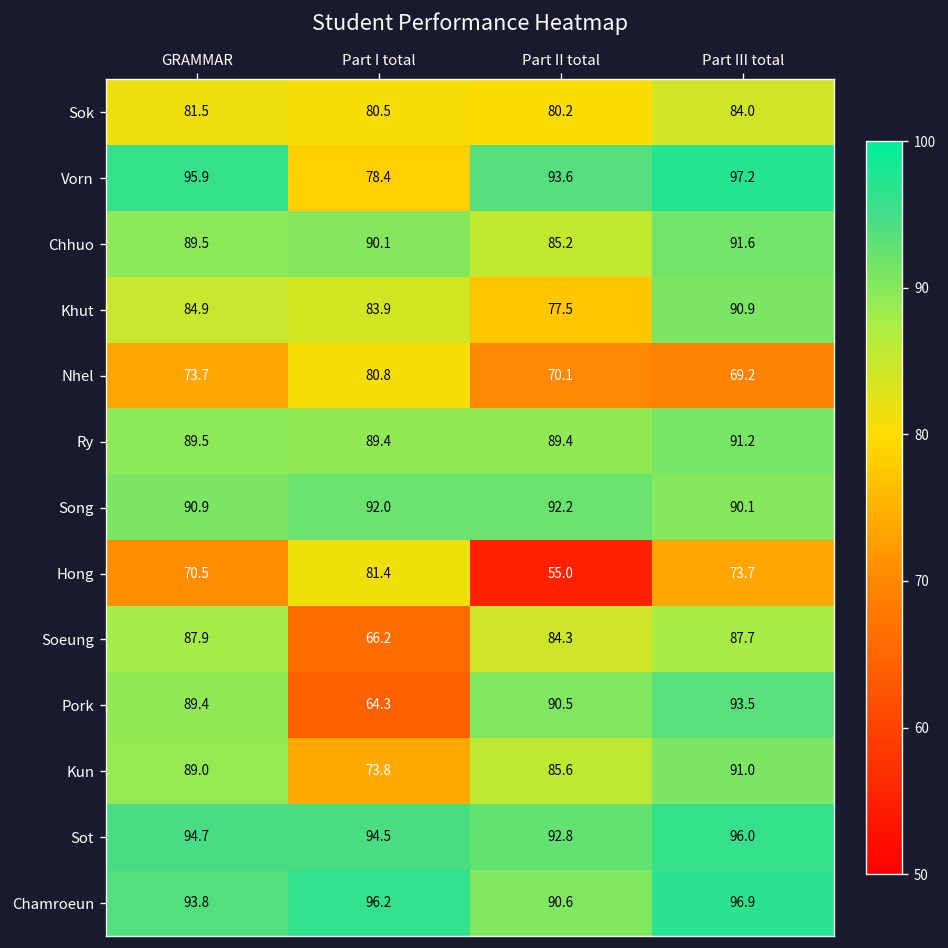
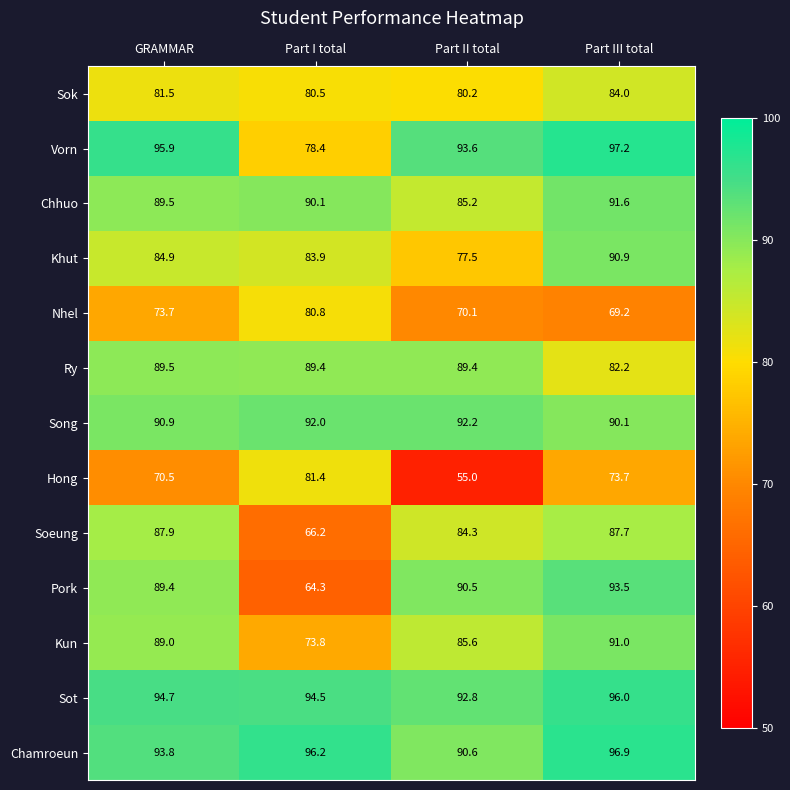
Ry, Part III total: 91.2 -> 82.2
